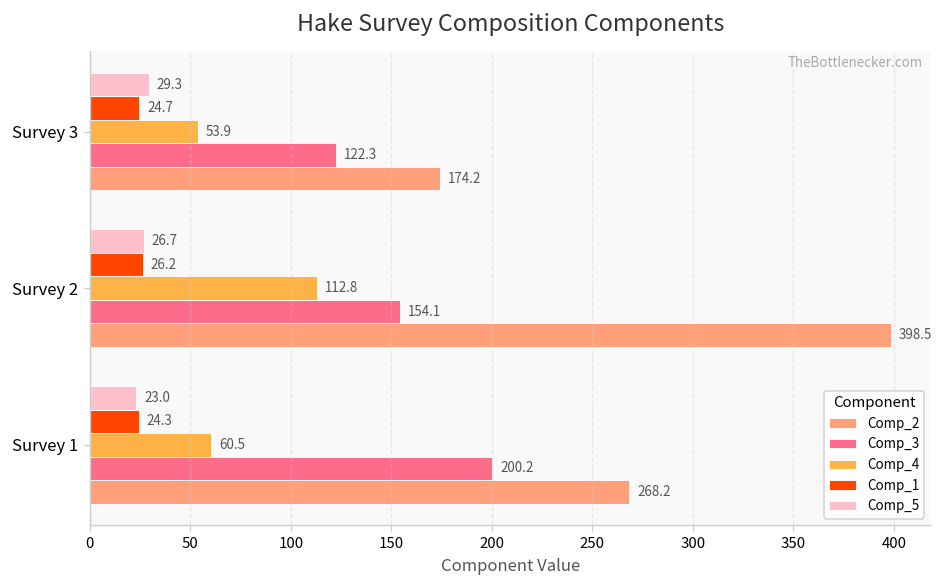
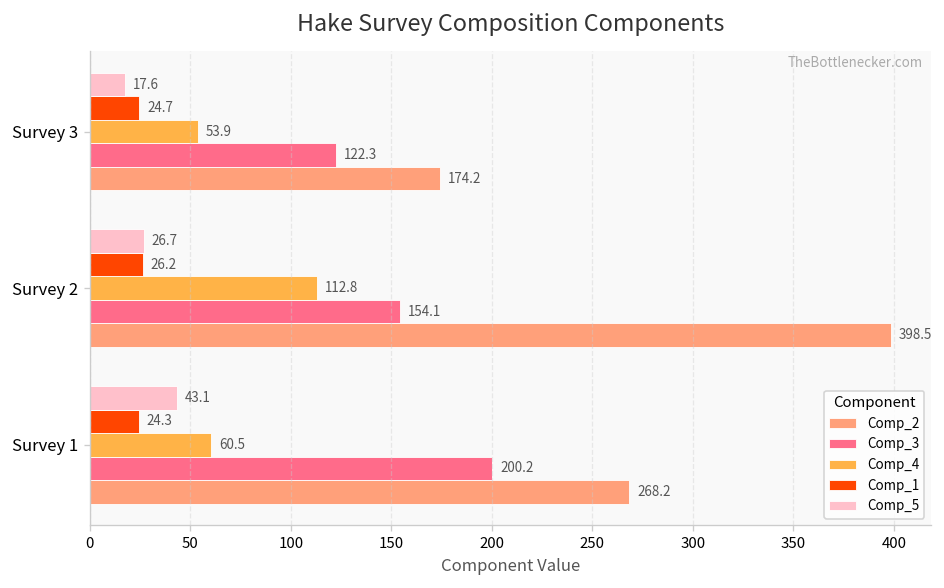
Comp_5, Survey 3: 29.3 -> 17.6
Comp_5, Survey 1: 23.0 -> 43.1
